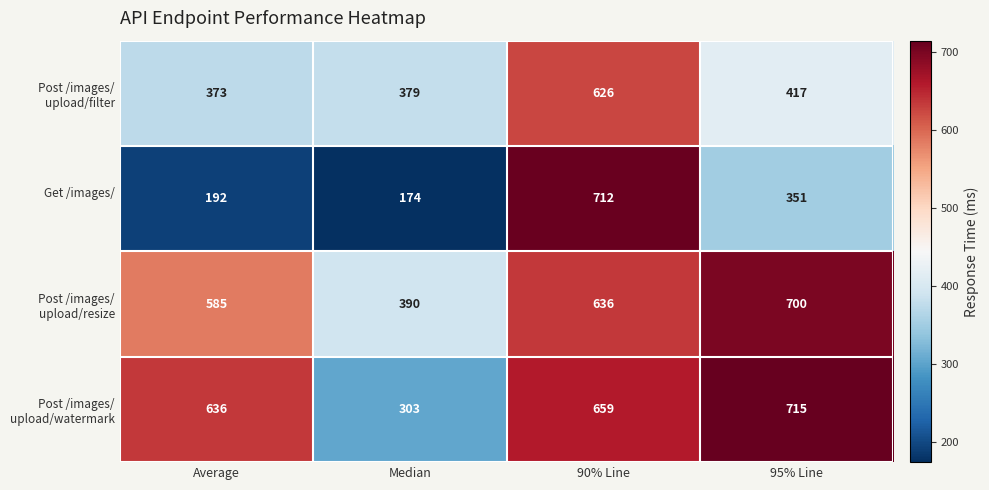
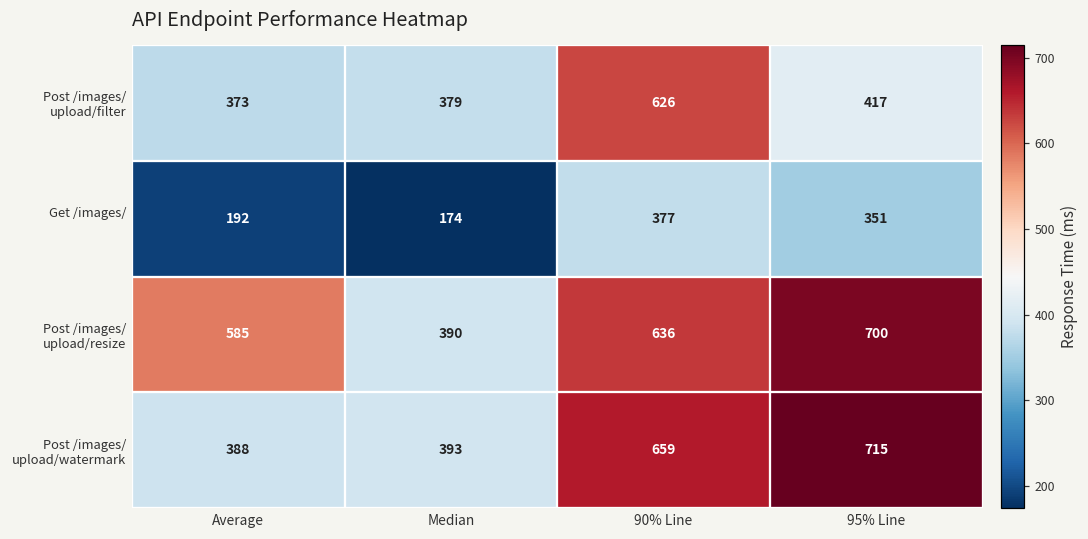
Get /images/, 90% Line: 712 -> 377
Post /images/ upload/watermark, Average: 636 -> 388
Post /images/ upload/watermark, Median: 303 -> 393
